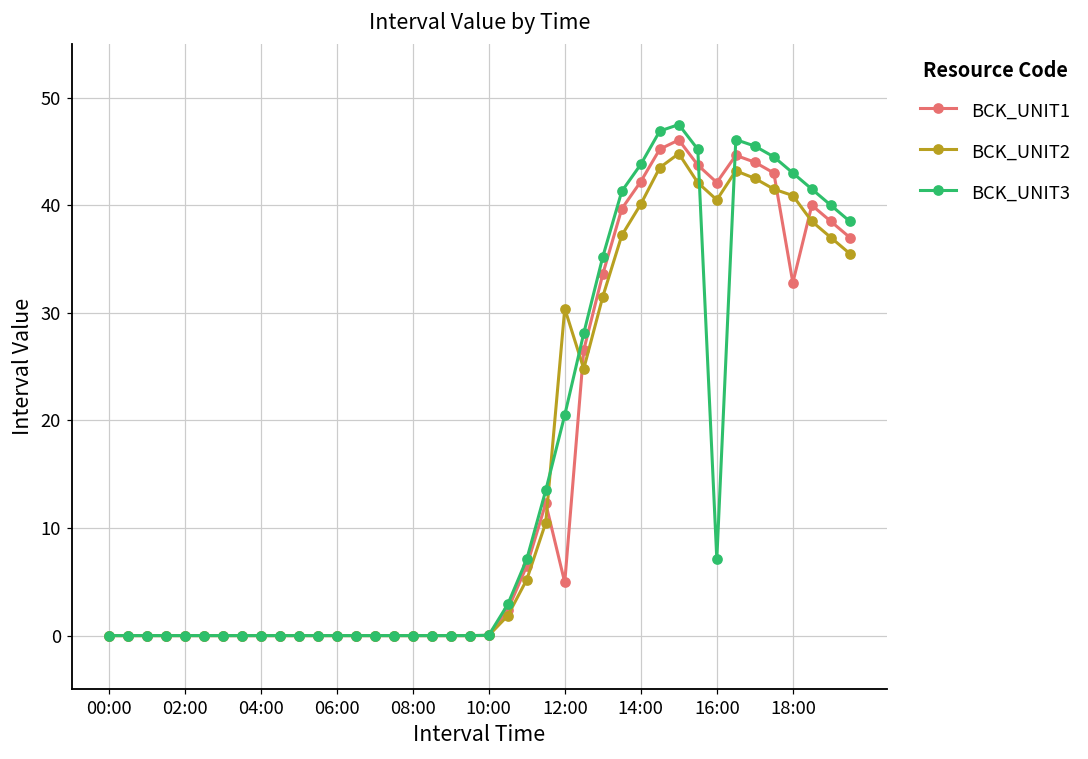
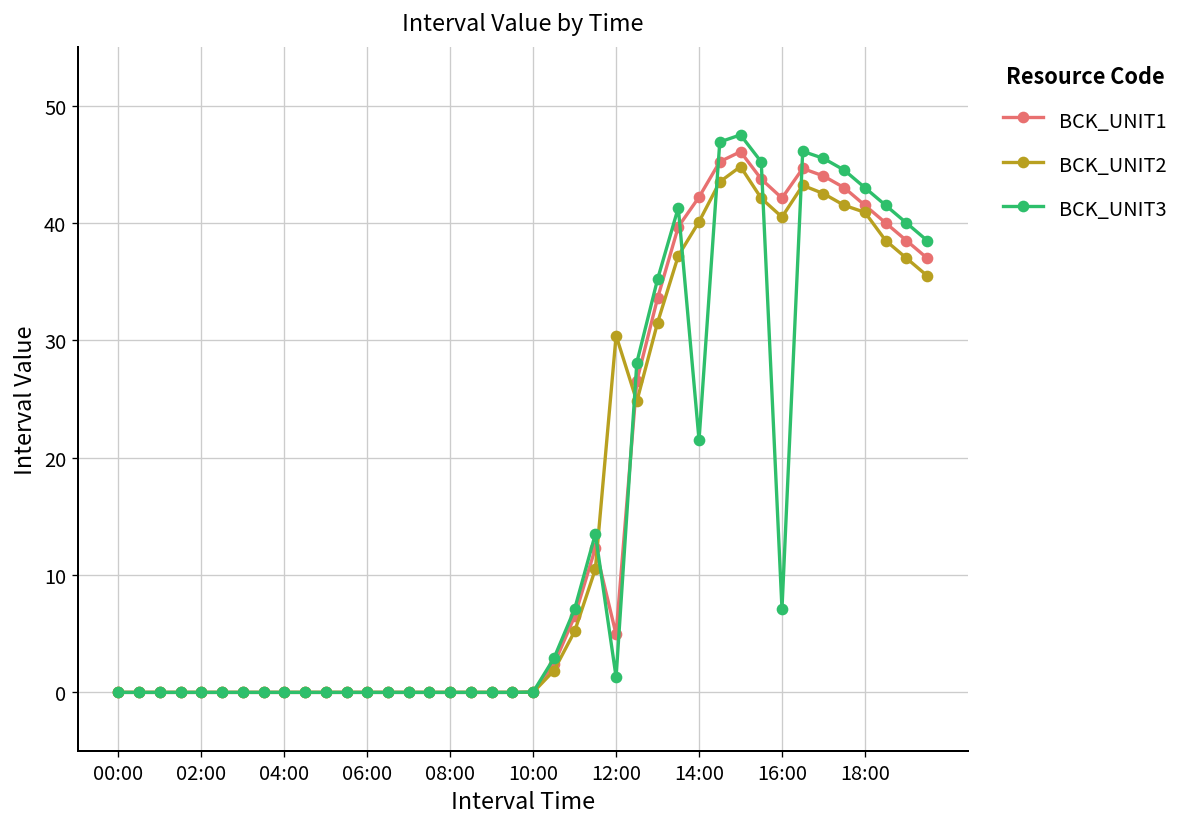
BCK_UNIT3, 12:00: 21 -> 1
BCK_UNIT3, 14:00: 44 -> 22
BCK_UNIT1, 18:00: 33 -> 42
